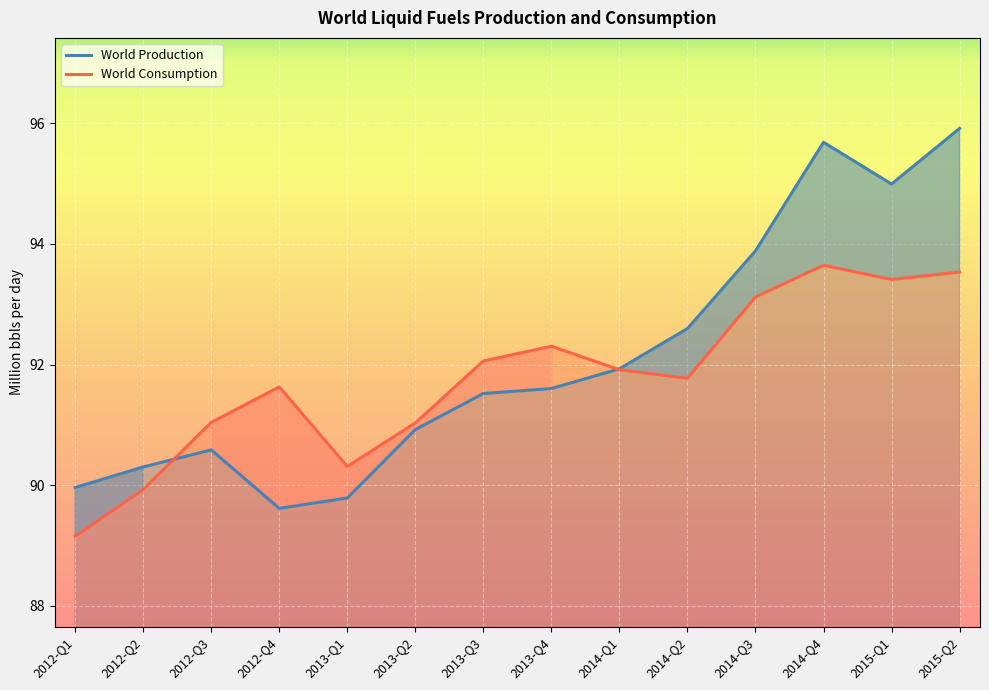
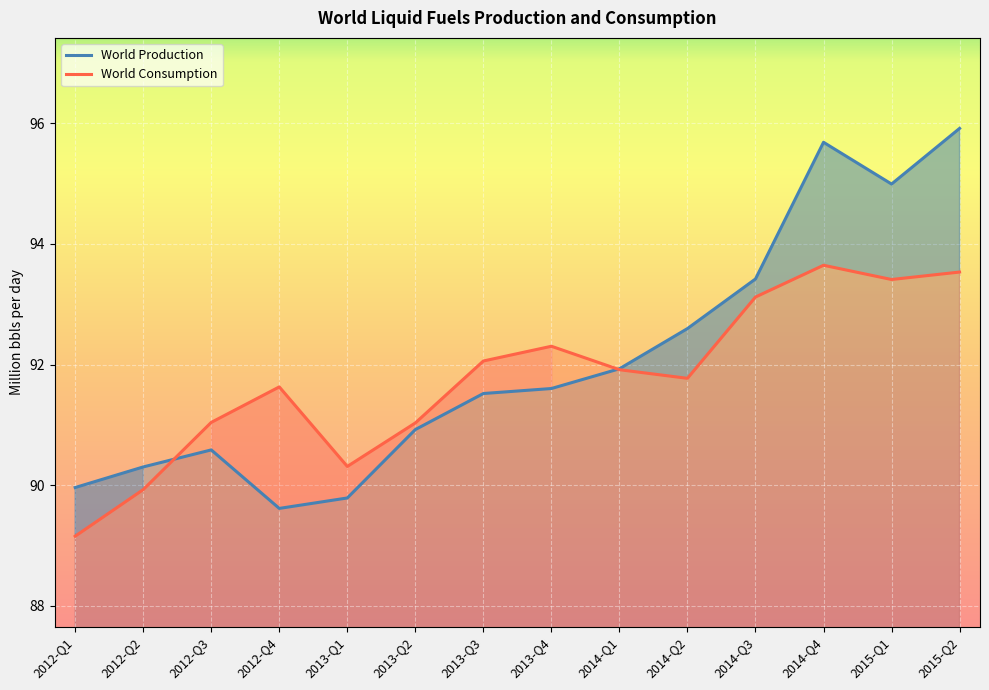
World Production, 2014-Q3: 93.9 -> 93.4
